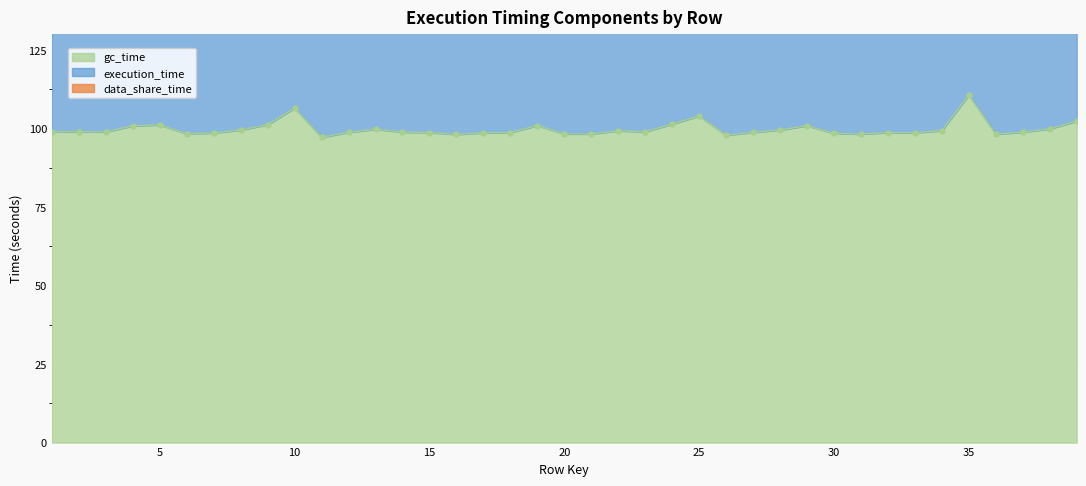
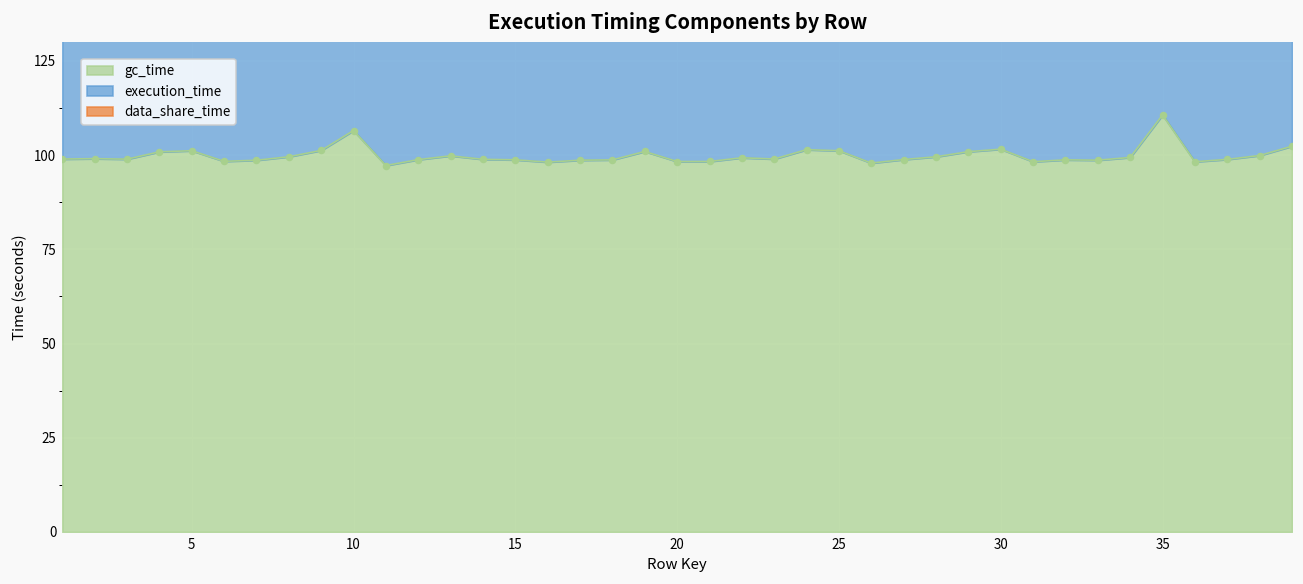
gc_time, 25: 104 -> 101
gc_time, 30: 99 -> 102
